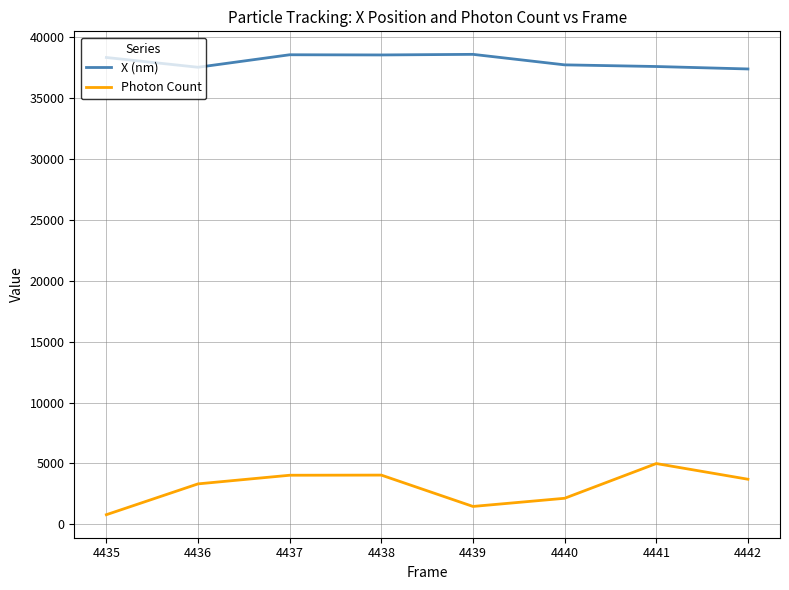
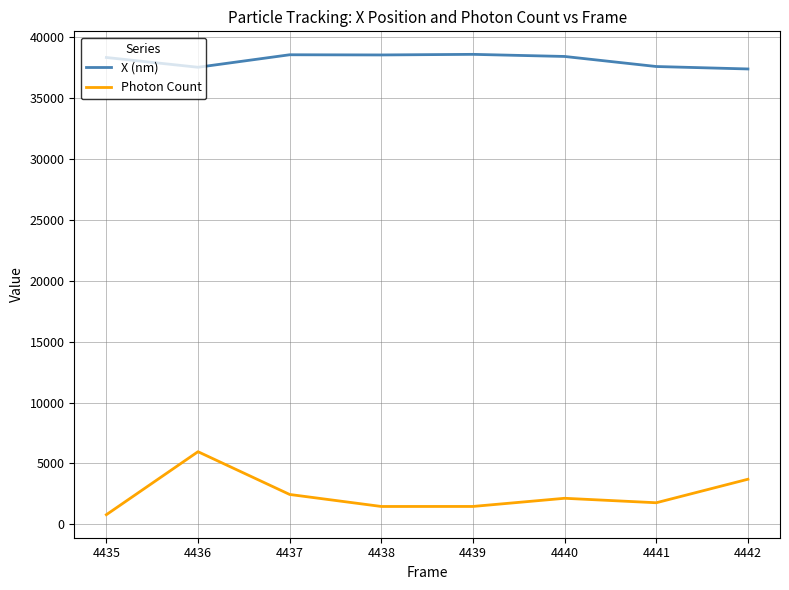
Photon Count, 4436: 3300 -> 6000
Photon Count, 4437: 4000 -> 2500
Photon Count, 4438: 4000 -> 1500
X (nm), 4440: 37700 -> 38400
Photon Count, 4441: 5000 -> 1800
